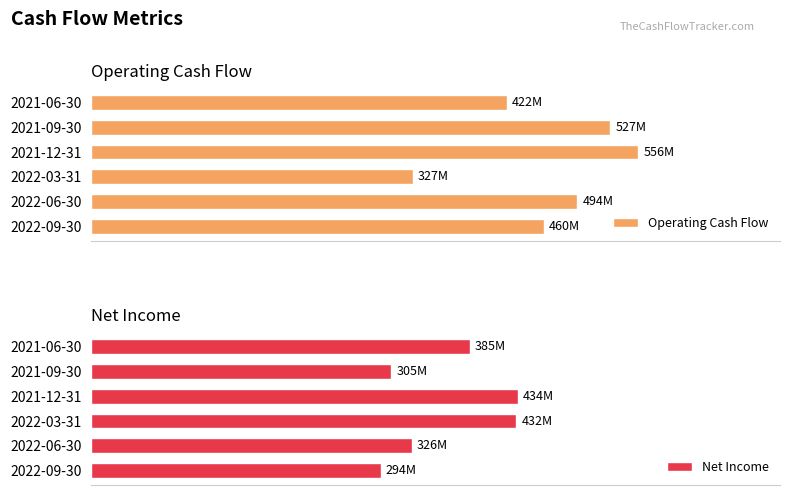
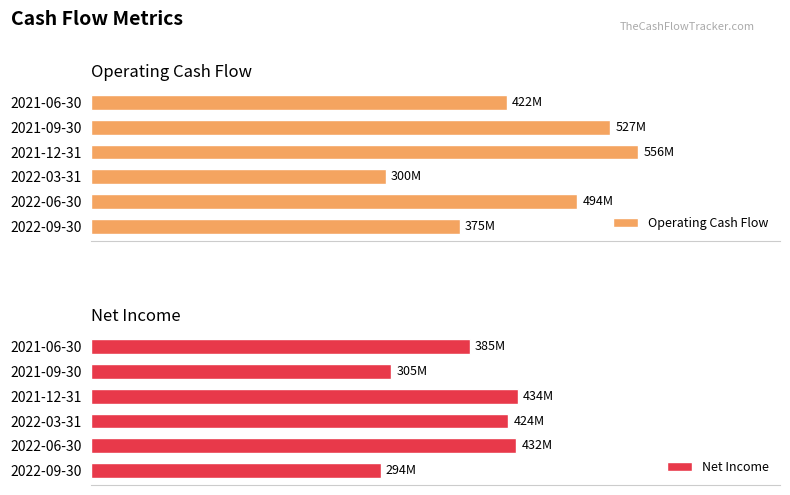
Operating Cash Flow, 2022-03-31: 327M -> 300M
Operating Cash Flow, 2022-09-30: 460M -> 375M
Net Income, 2022-03-31: 432M -> 424M
Net Income, 2022-06-30: 326M -> 432M
